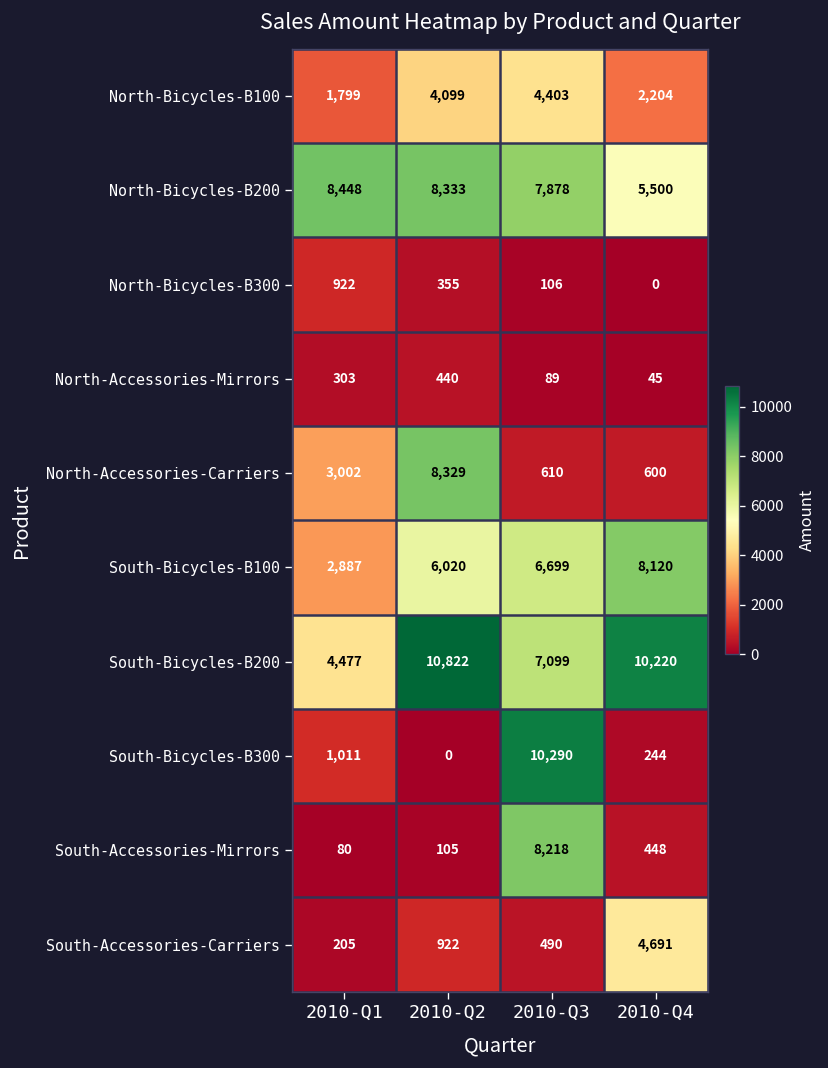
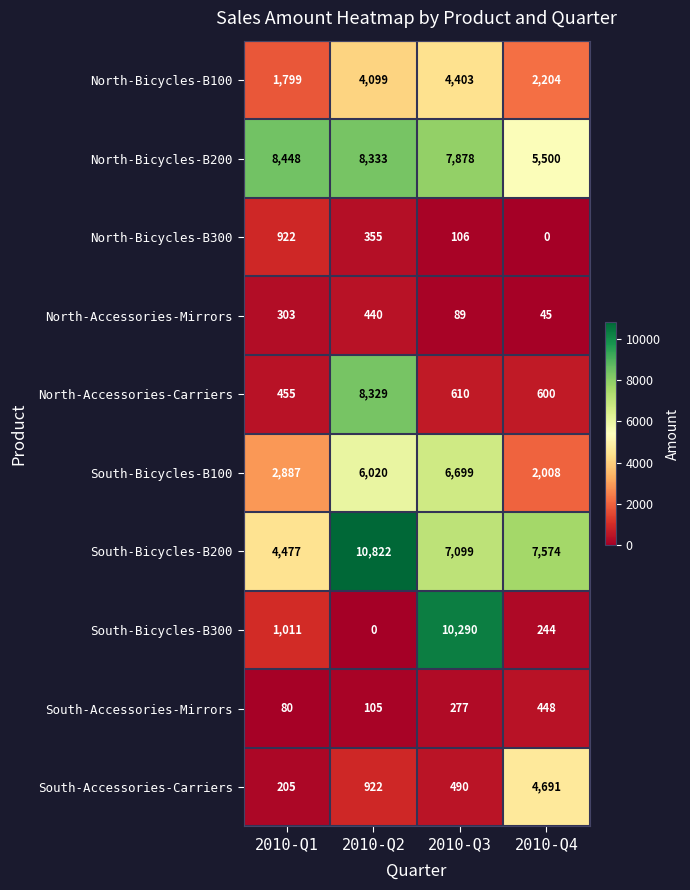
North-Accessories-Carriers, 2010-Q1: 3,002 -> 455
South-Bicycles-B100, 2010-Q4: 8,120 -> 2,008
South-Bicycles-B200, 2010-Q4: 10,220 -> 7,574
South-Accessories-Mirrors, 2010-Q3: 8,218 -> 277
